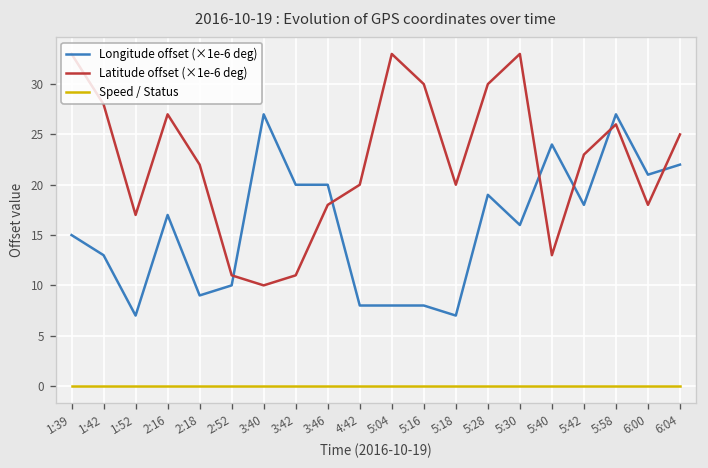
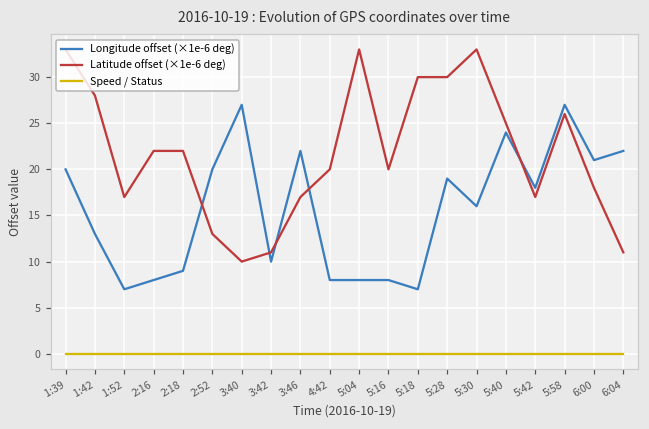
Longitude offset (×1e-6 deg), 1:39: 15 -> 20
Longitude offset (×1e-6 deg), 2:16: 17 -> 8
Latitude offset (×1e-6 deg), 2:16: 27 -> 22
Longitude offset (×1e-6 deg), 2:52: 10 -> 20
Latitude offset (×1e-6 deg), 2:52: 11 -> 13
Longitude offset (×1e-6 deg), 3:42: 20 -> 10
Longitude offset (×1e-6 deg), 3:46: 20 -> 22
Latitude offset (×1e-6 deg), 3:46: 18 -> 17
Latitude offset (×1e-6 deg), 5:16: 30 -> 20
Latitude offset (×1e-6 deg), 5:18: 20 -> 30
Latitude offset (×1e-6 deg), 5:40: 13 -> 25
Latitude offset (×1e-6 deg), 5:42: 23 -> 17
Latitude offset (×1e-6 deg), 6:04: 25 -> 11
